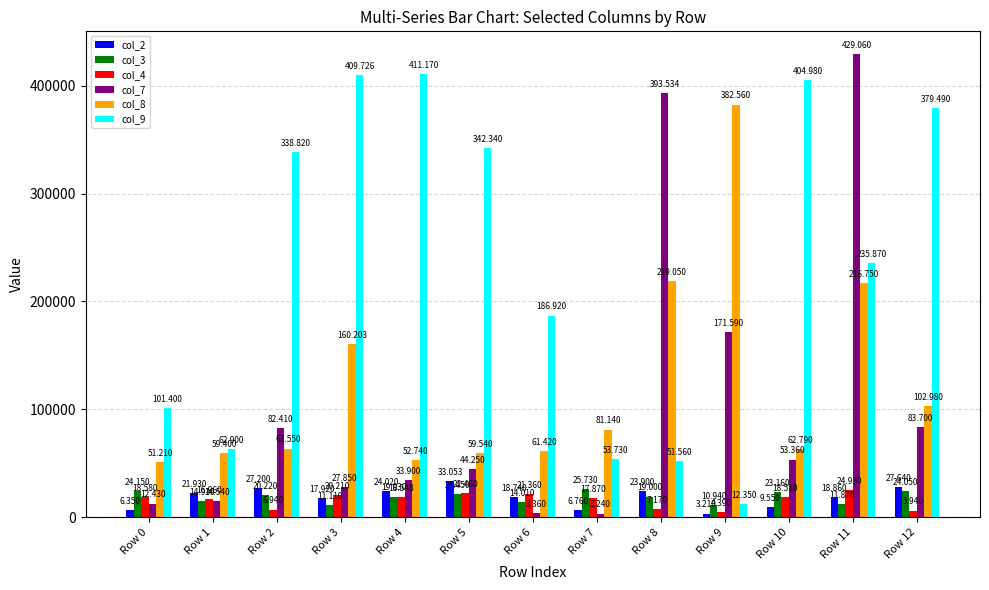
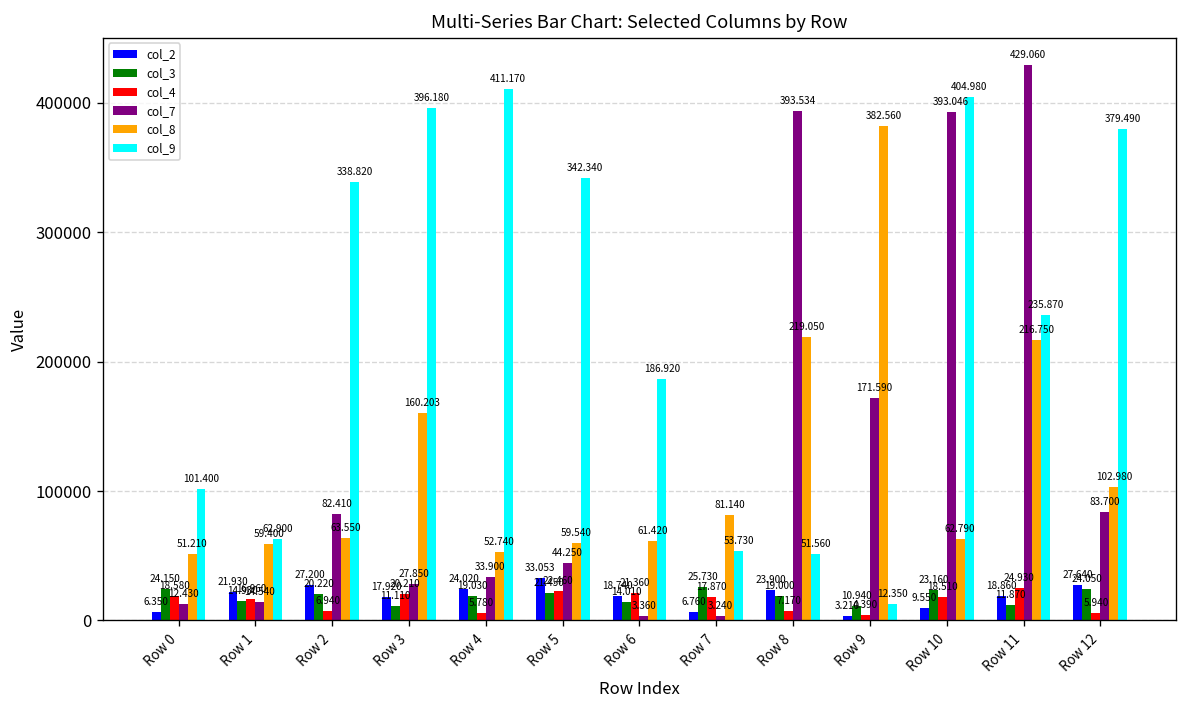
col_9, Row 3: 409.726 -> 396.180
col_4, Row 4: 18.548 -> 5.780
col_7, Row 10: 53.360 -> 393.046
